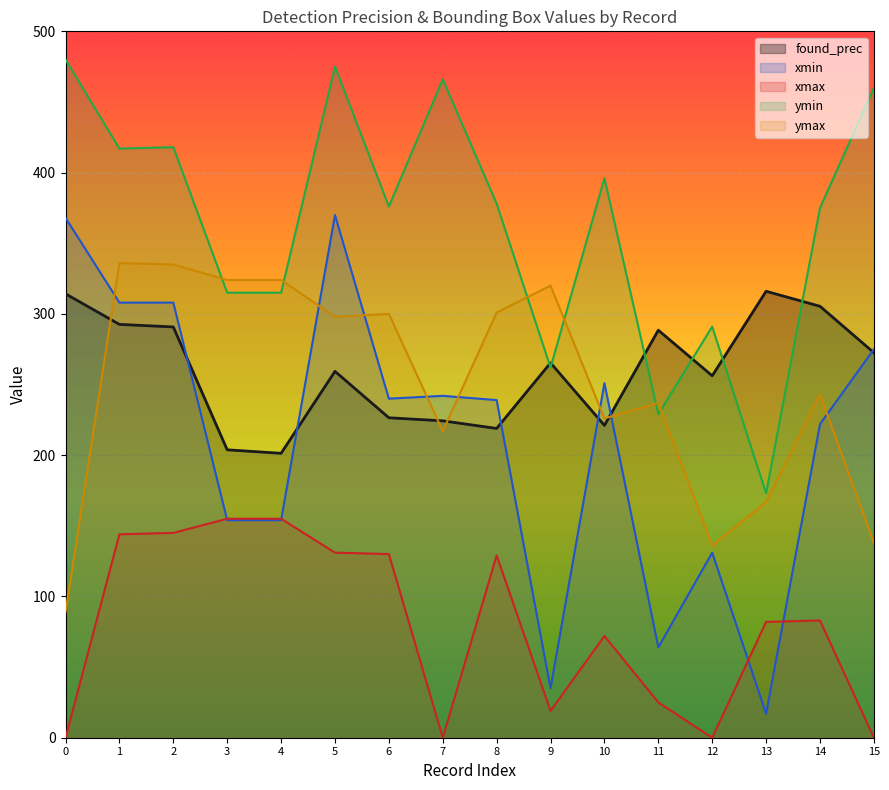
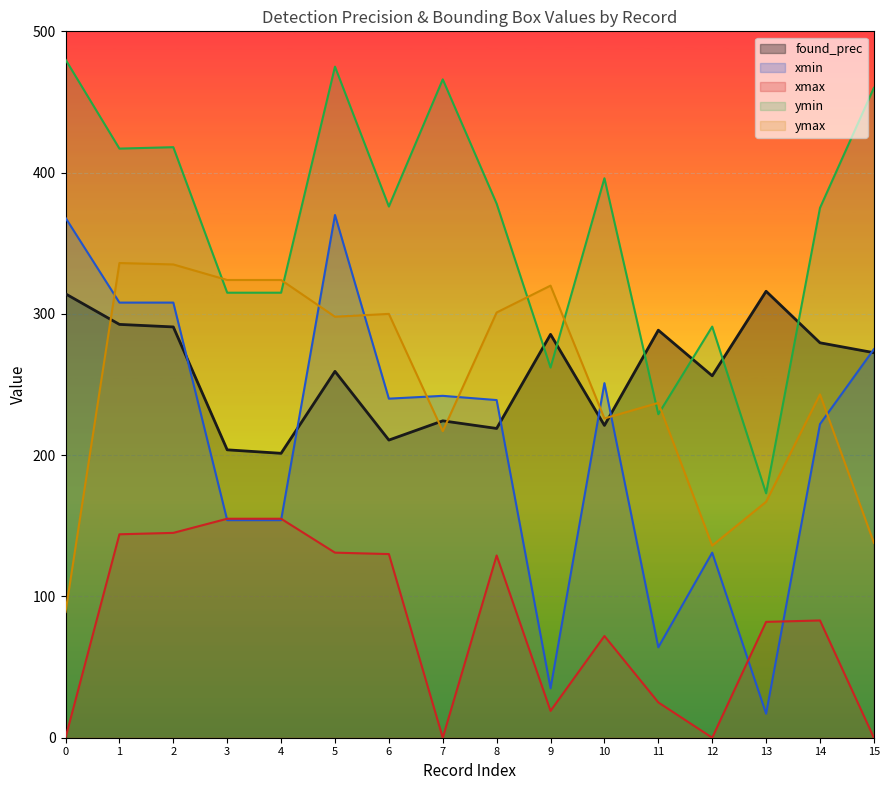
found_prec, 6: 226 -> 211
found_prec, 9: 265 -> 286
found_prec, 14: 305 -> 280
